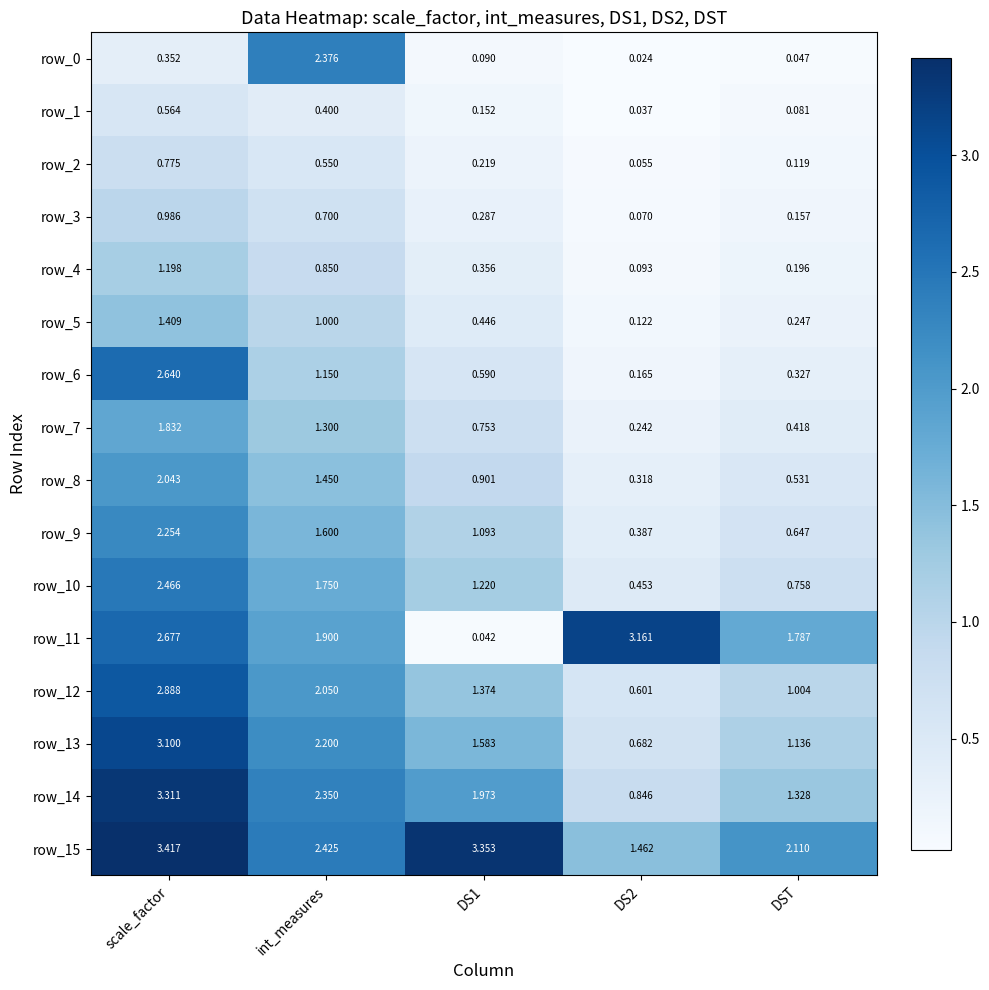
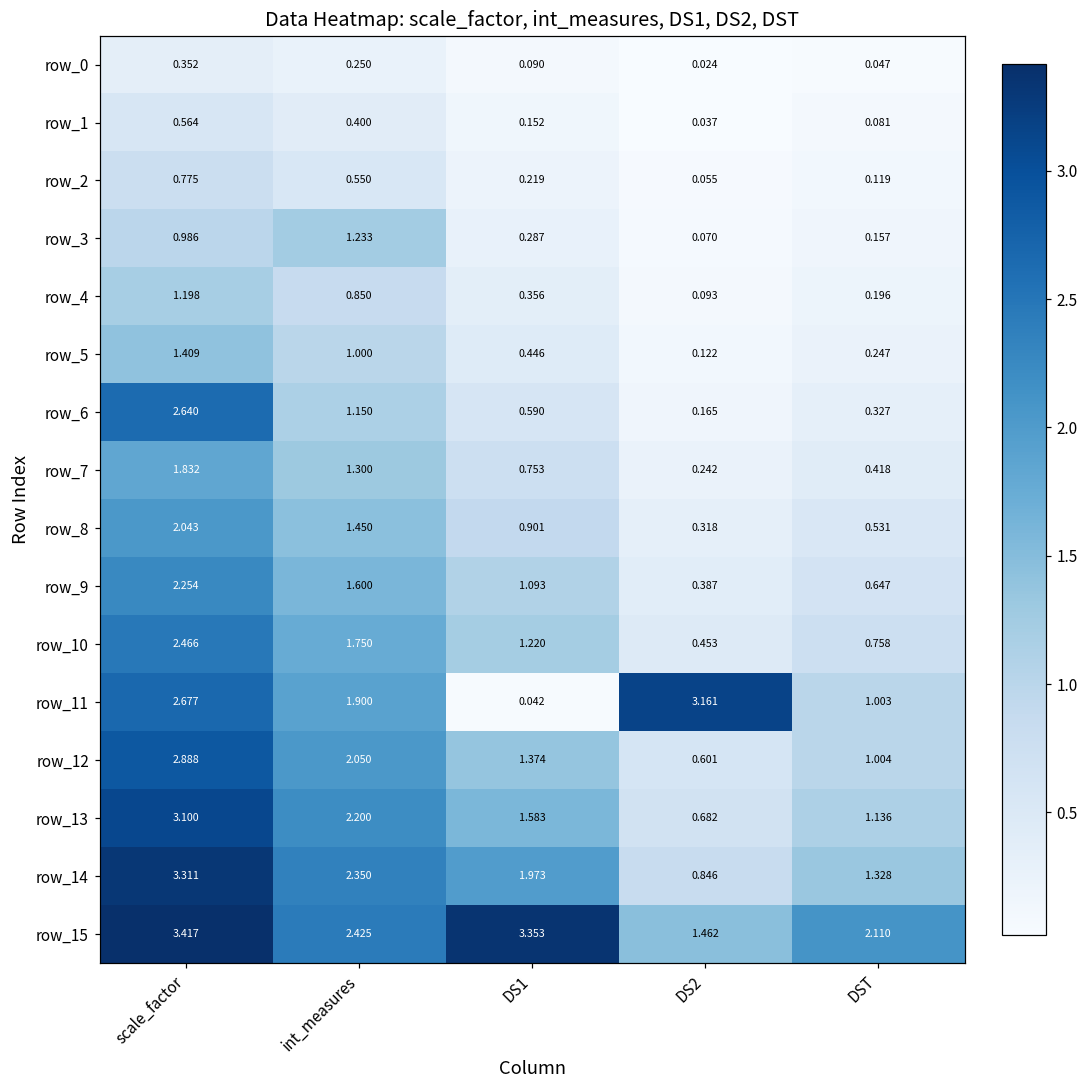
row_0, int_measures: 2.376 -> 0.250
row_3, int_measures: 0.700 -> 1.233
row_11, DST: 1.787 -> 1.003
